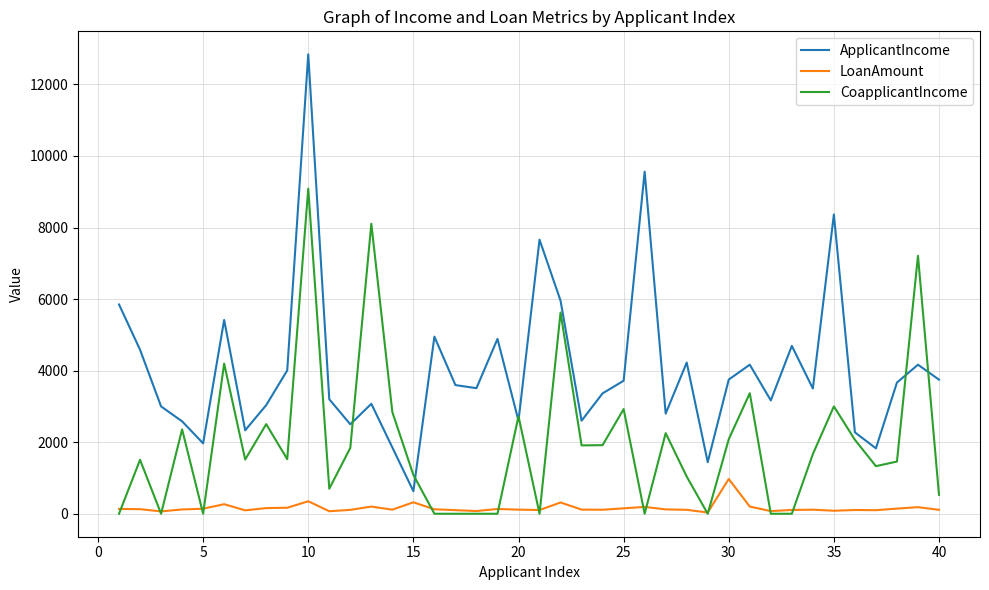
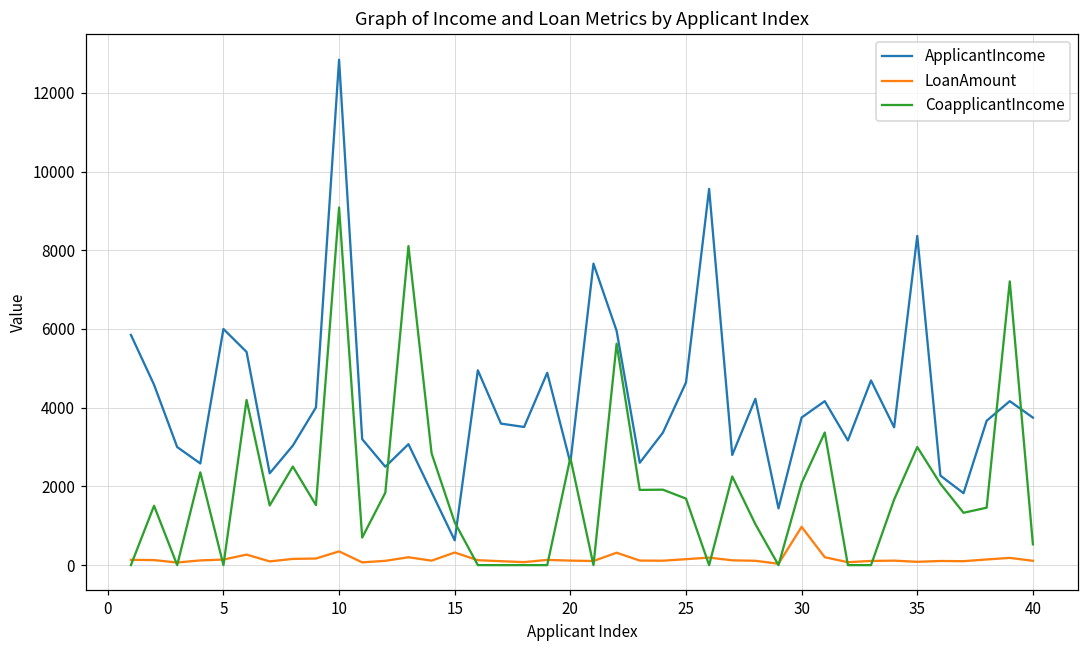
ApplicantIncome, 5: 2000 -> 6000
ApplicantIncome, 25: 3700 -> 4600
CoapplicantIncome, 25: 2900 -> 1700
